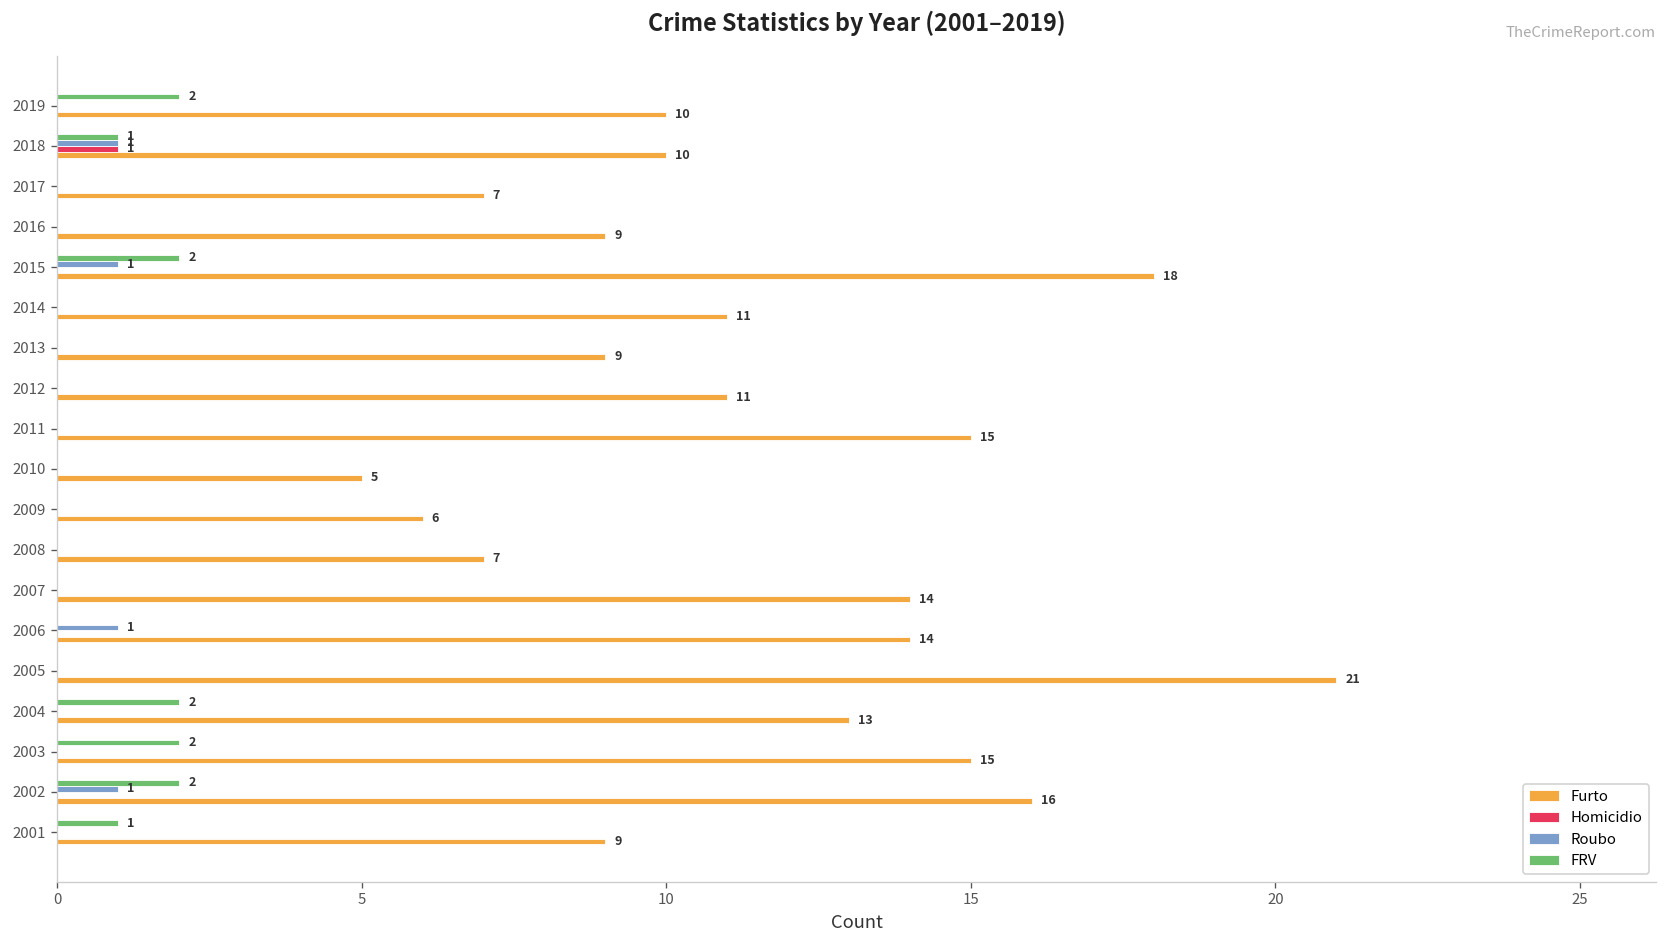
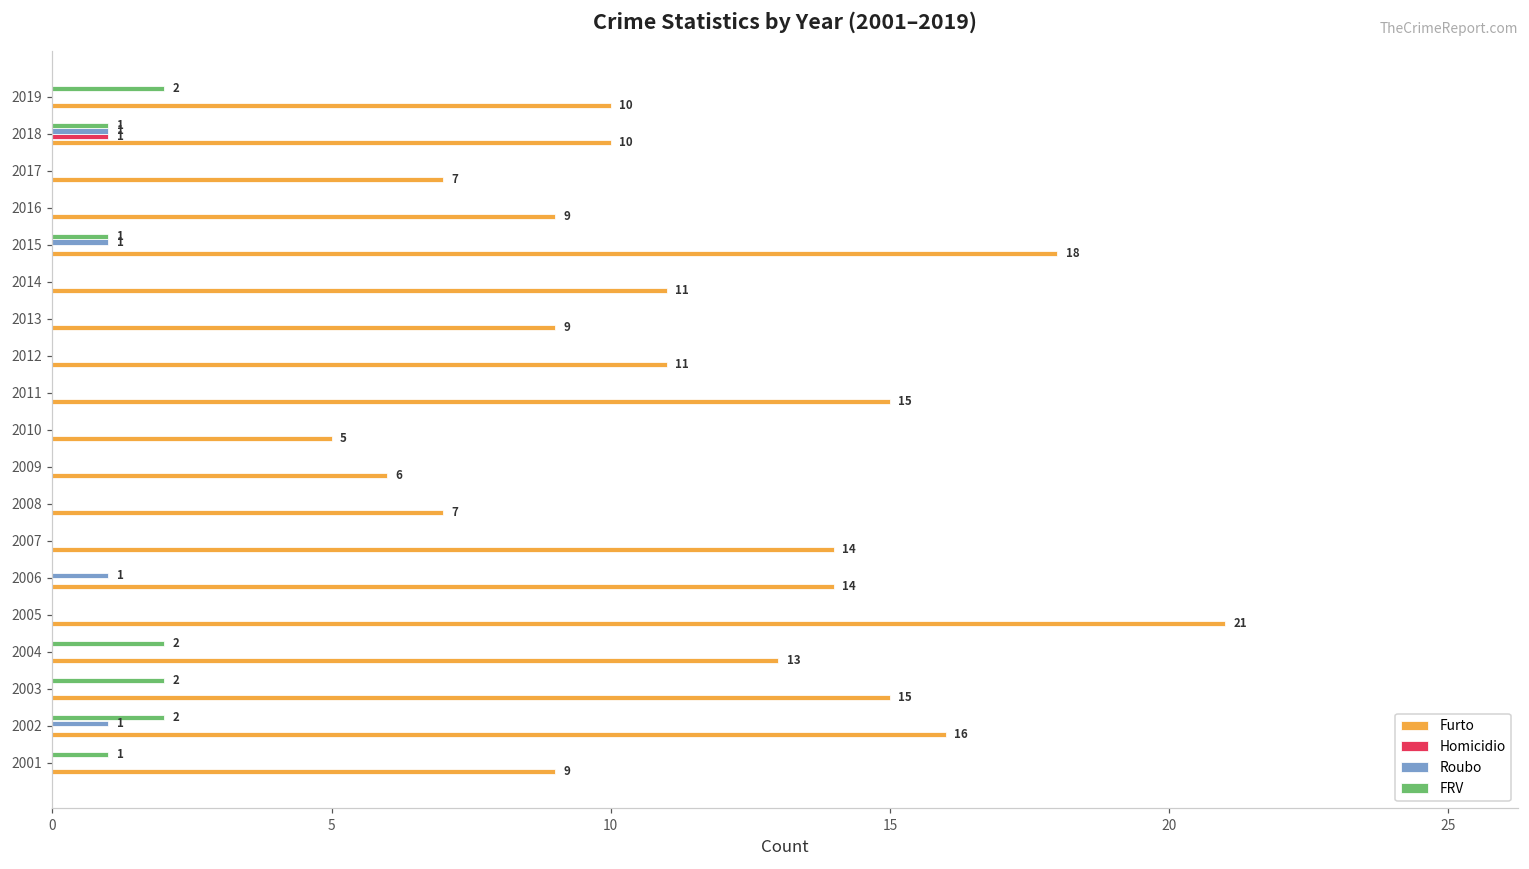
FRV, 2015: 2 -> 1
